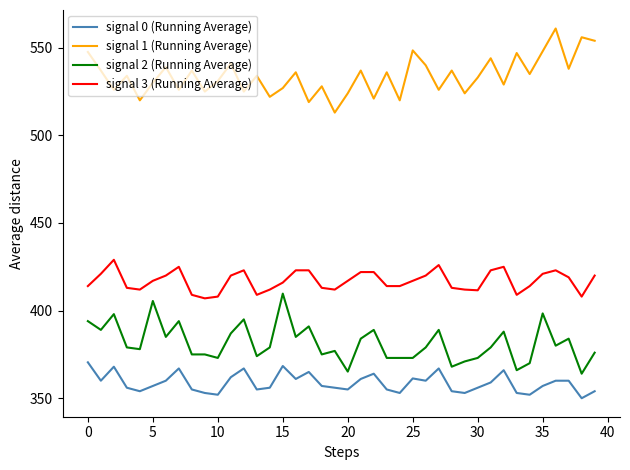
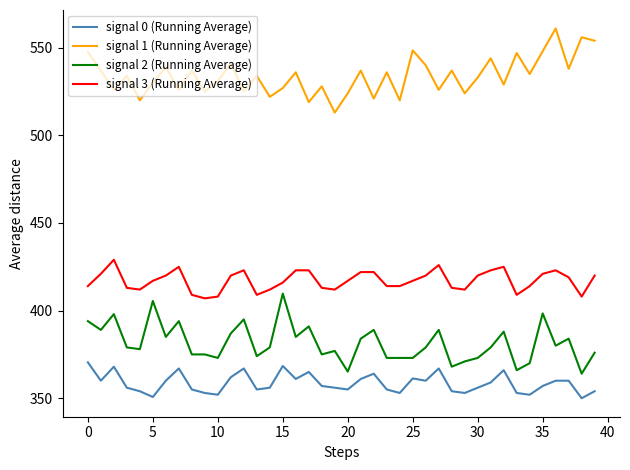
signal 0 (Running Average), 5: 357 -> 351
signal 3 (Running Average), 30: 412 -> 420
